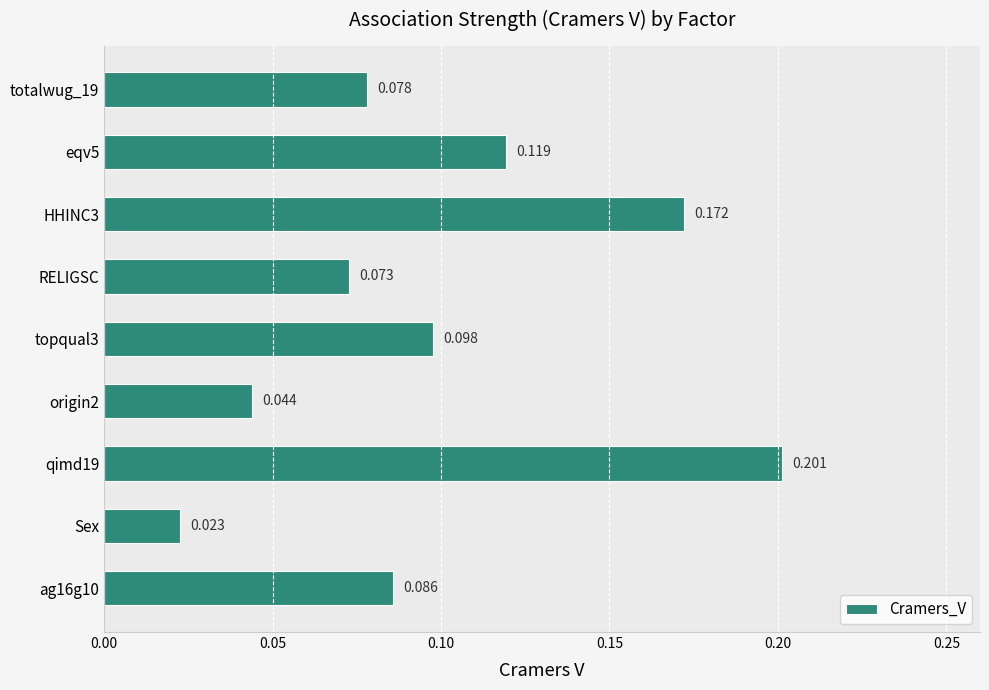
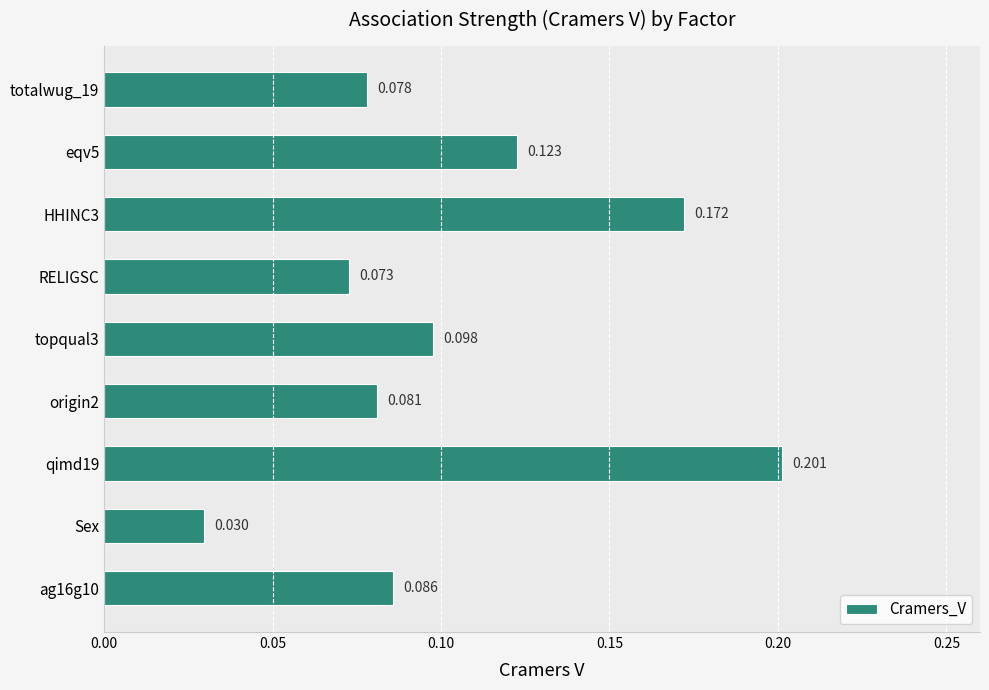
eqv5: 0.119 -> 0.123
origin2: 0.044 -> 0.081
Sex: 0.023 -> 0.030
